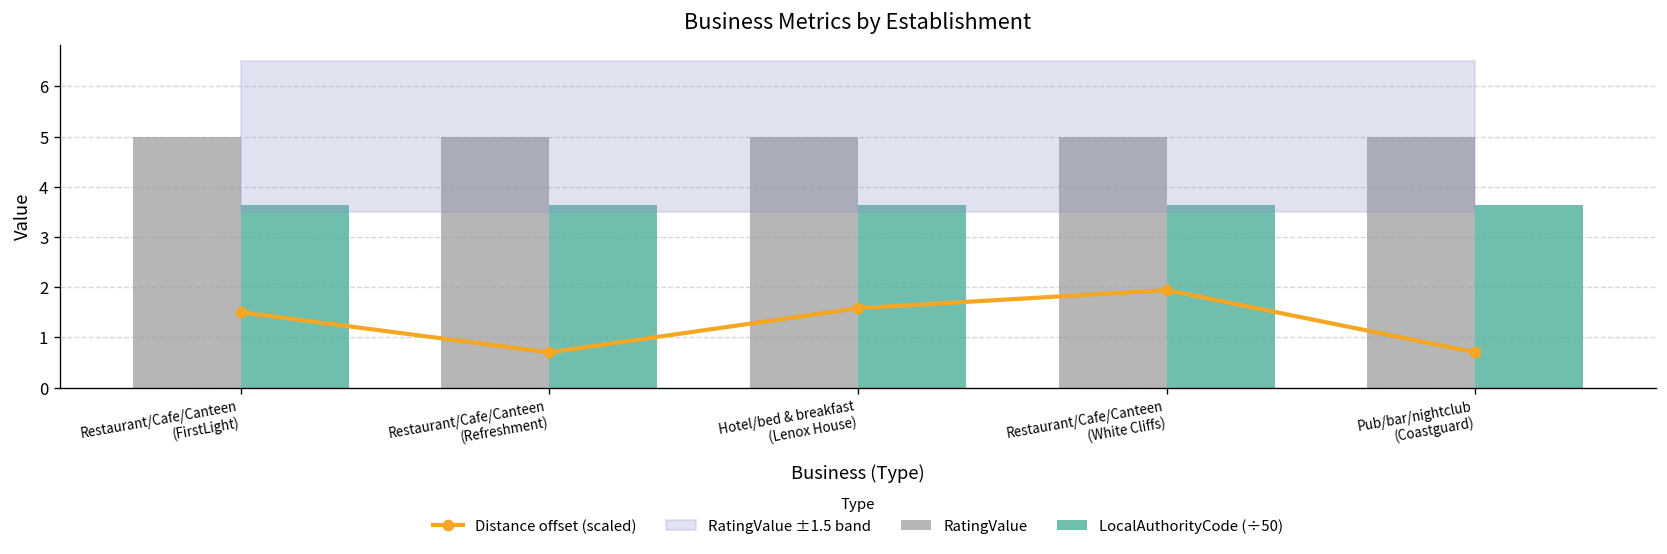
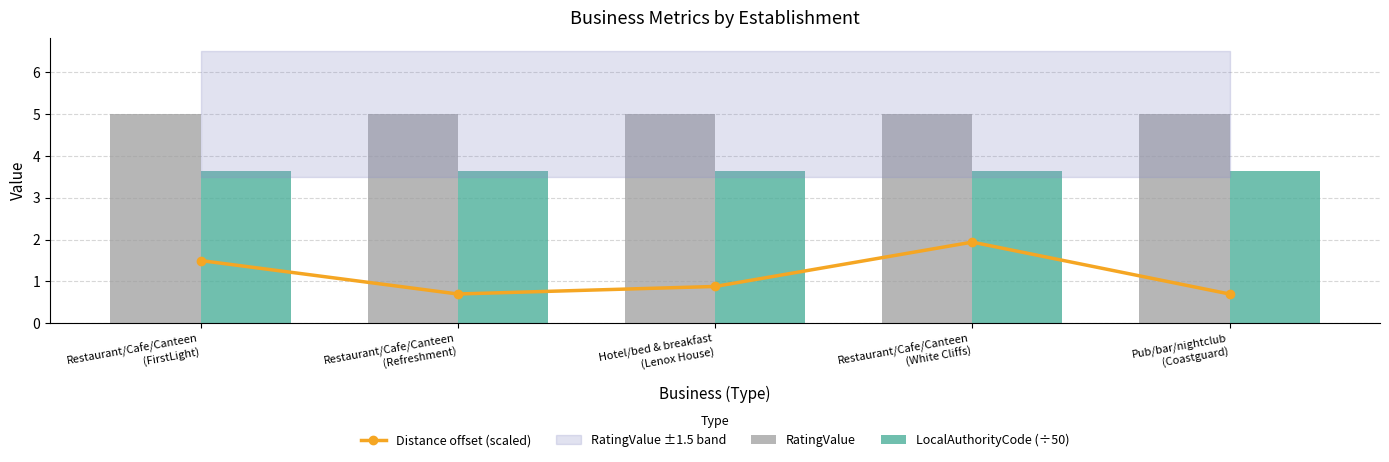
Distance offset (scaled), Hotel/bed & breakfast (Lenox House): 1.6 -> 0.9
